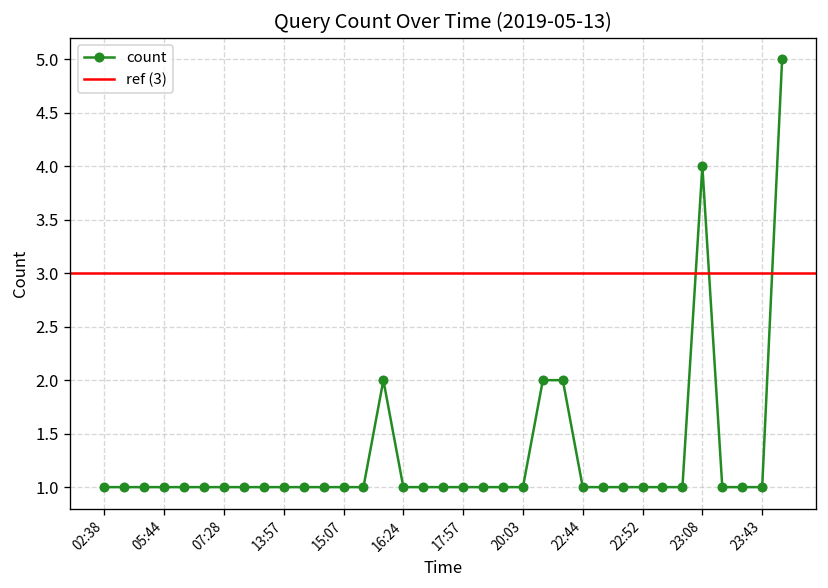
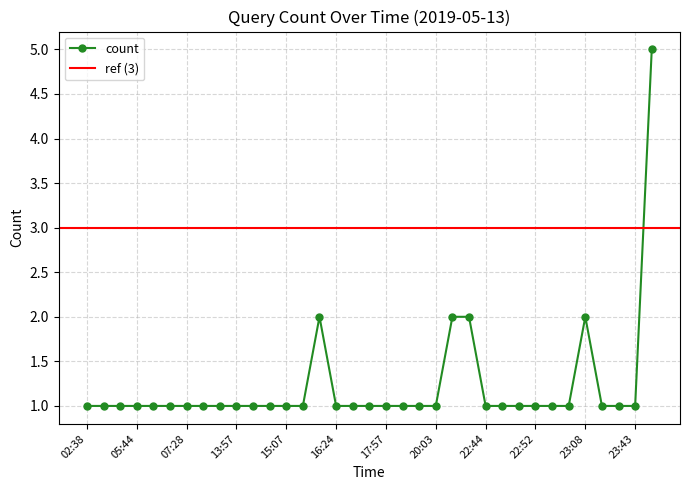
23:08: 4 -> 2
